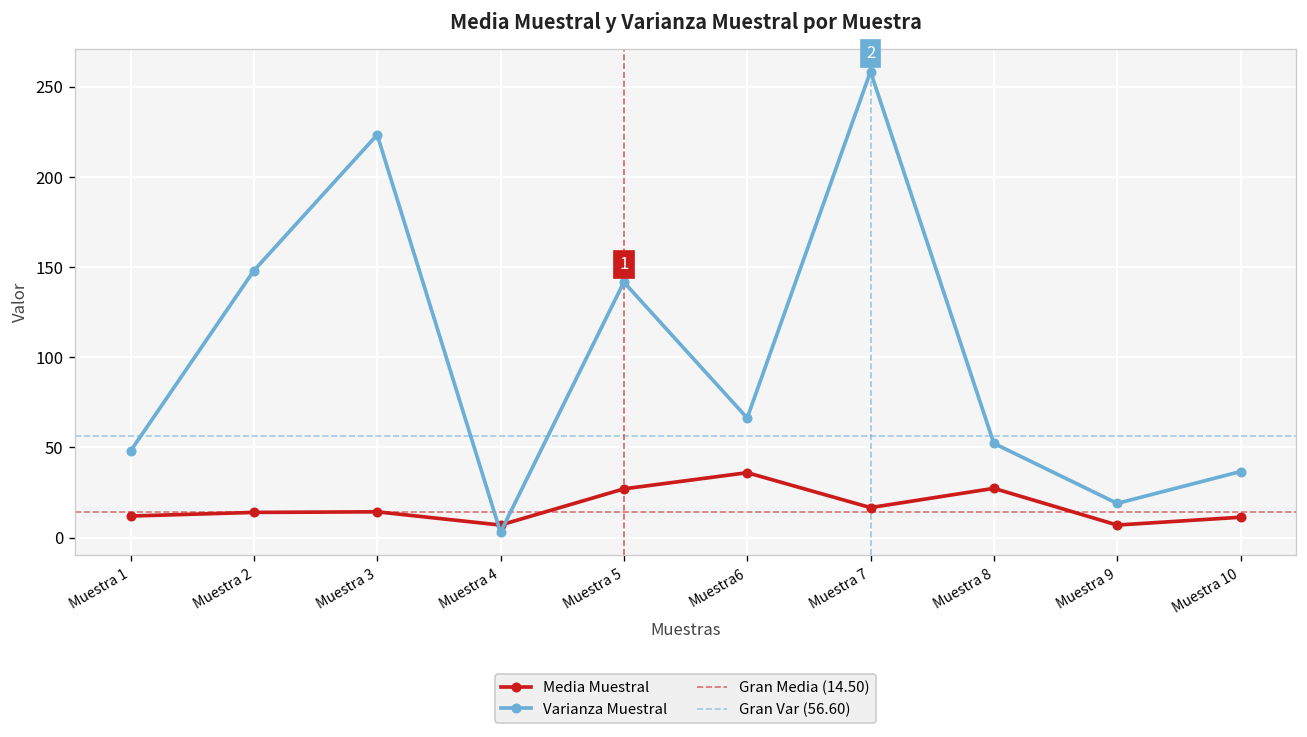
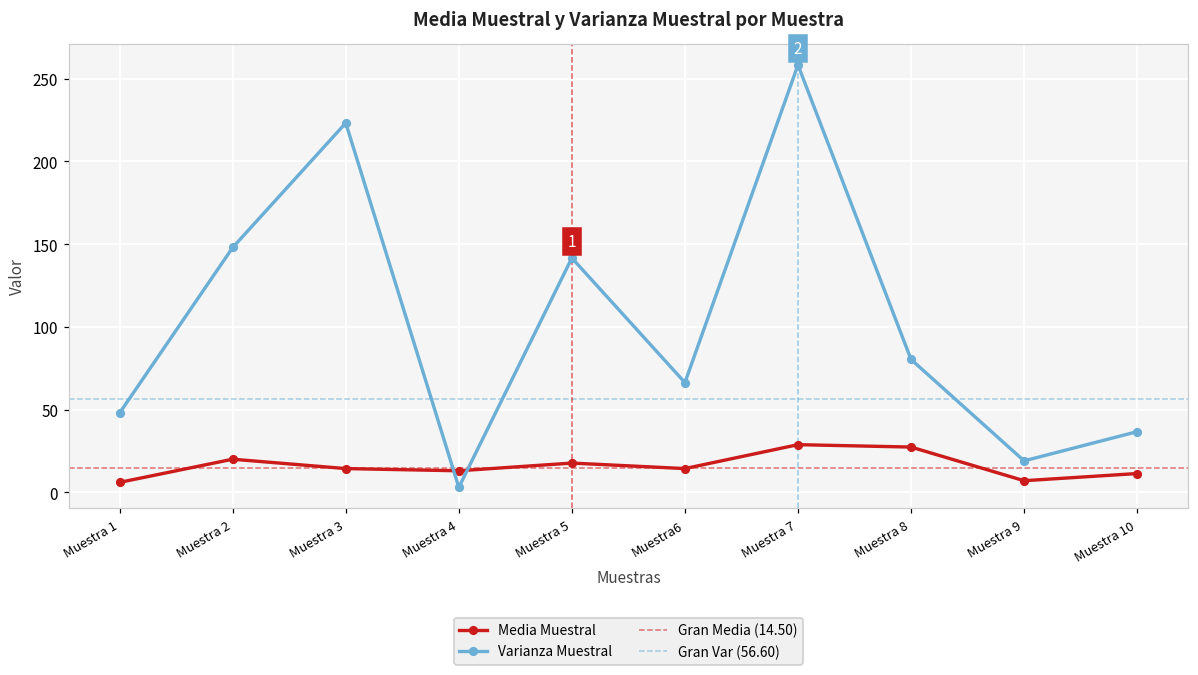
Media Muestral, Muestra 1: 12 -> 6
Media Muestral, Muestra 2: 14 -> 20
Media Muestral, Muestra 4: 7 -> 13
Media Muestral, Muestra 5: 27 -> 18
Media Muestral, Muestra6: 36 -> 14
Media Muestral, Muestra 7: 17 -> 29
Varianza Muestral, Muestra 8: 52 -> 80
